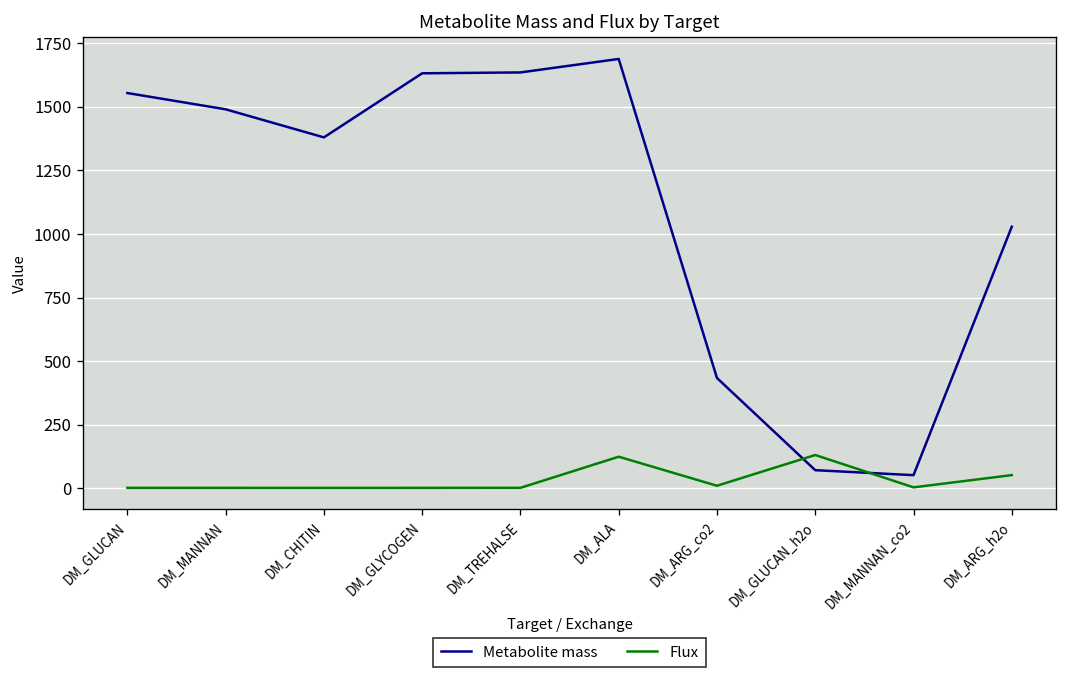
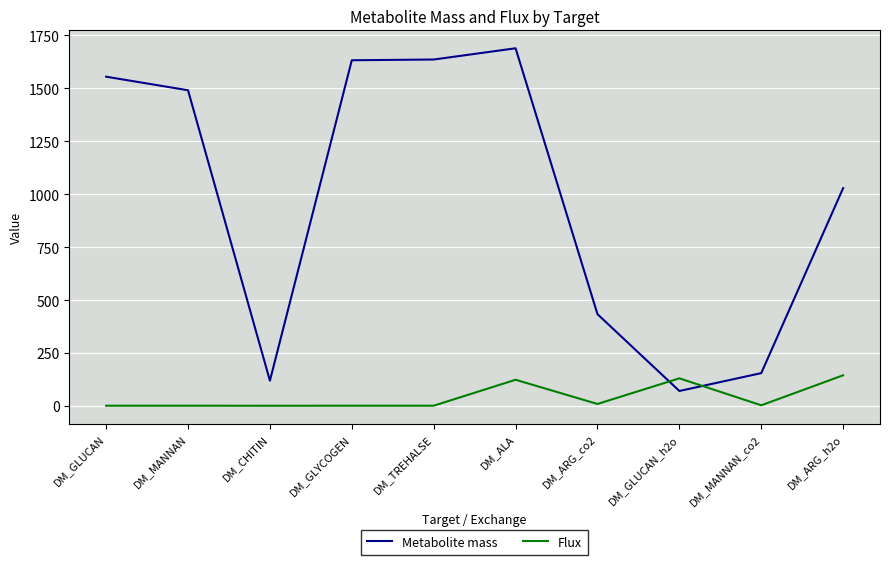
Metabolite mass, DM_CHITIN: 1380 -> 120
Metabolite mass, DM_MANNAN_co2: 50 -> 160
Flux, DM_ARG_h2o: 50 -> 150
